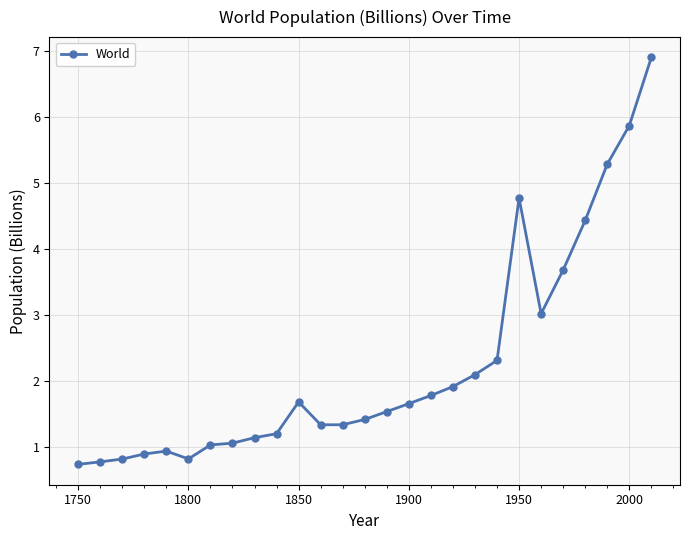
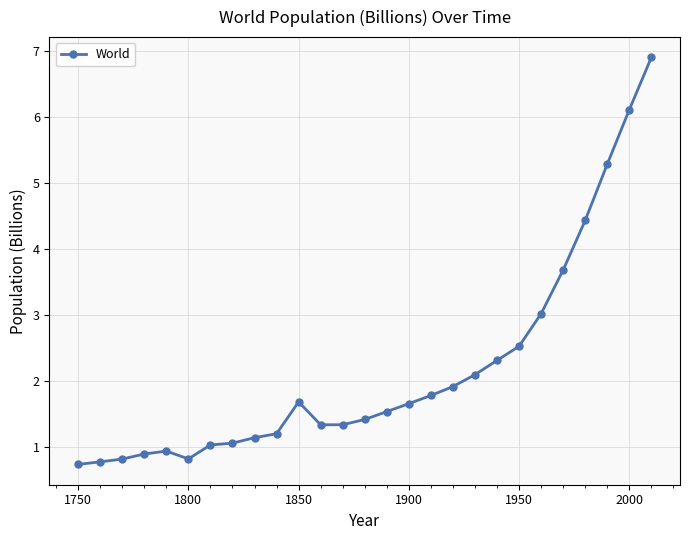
1950: 4.8 -> 2.5
2000: 5.9 -> 6.1
